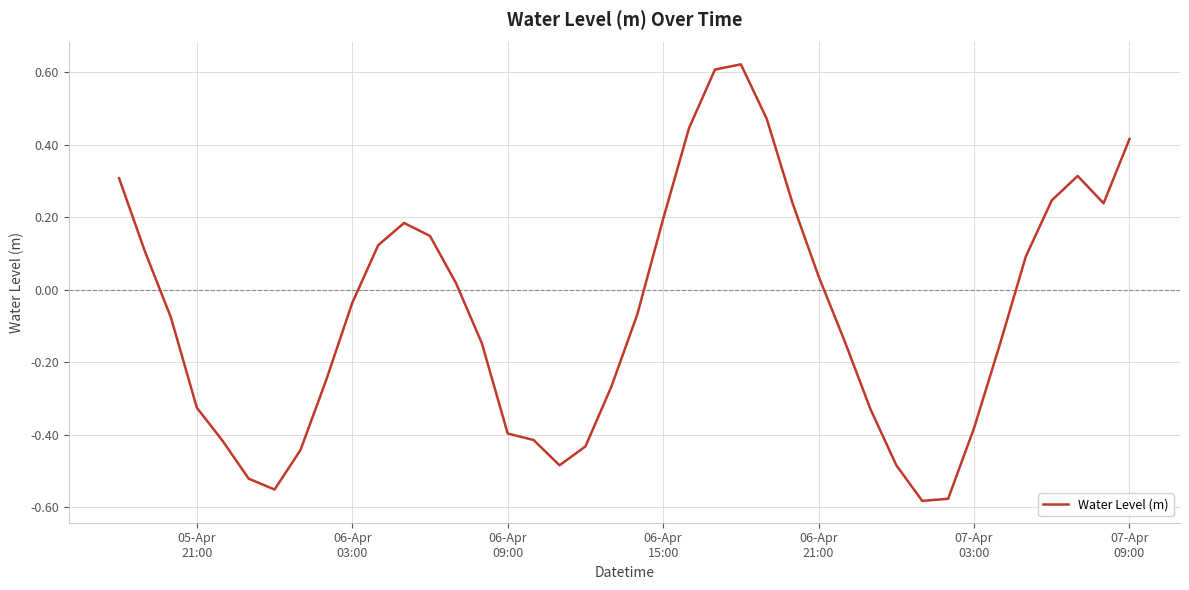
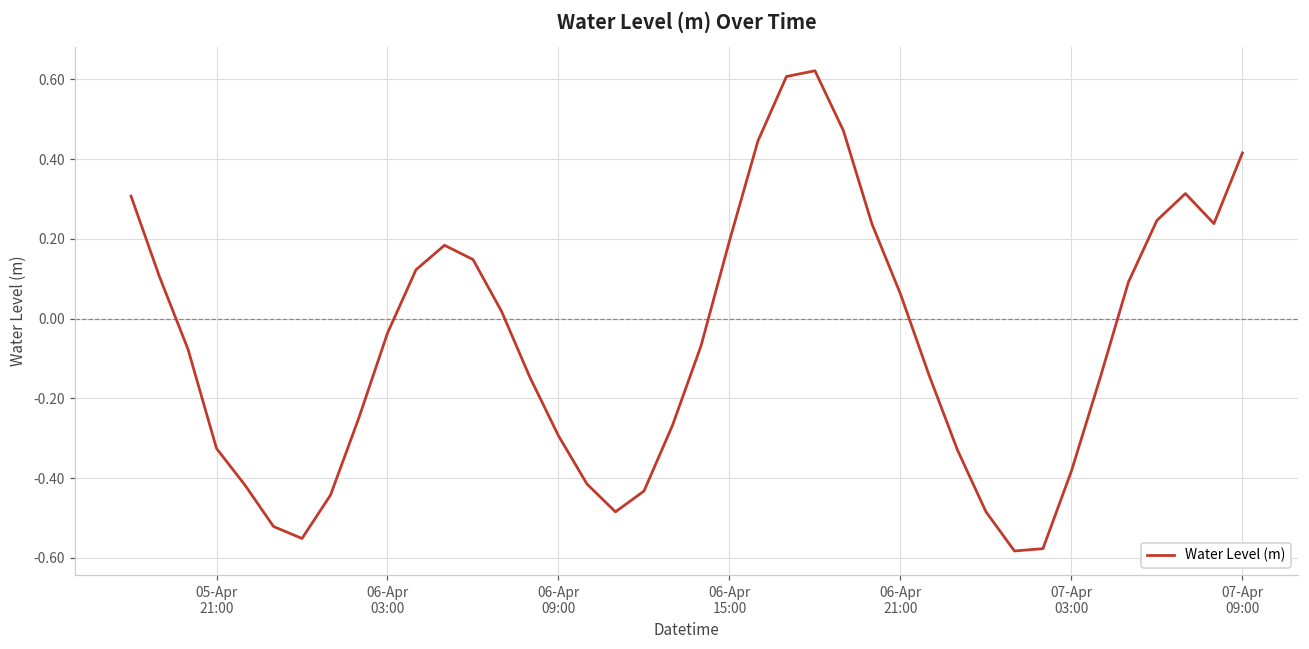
06-Apr 09:00: -0.40 -> -0.29
06-Apr 21:00: 0.04 -> 0.06
